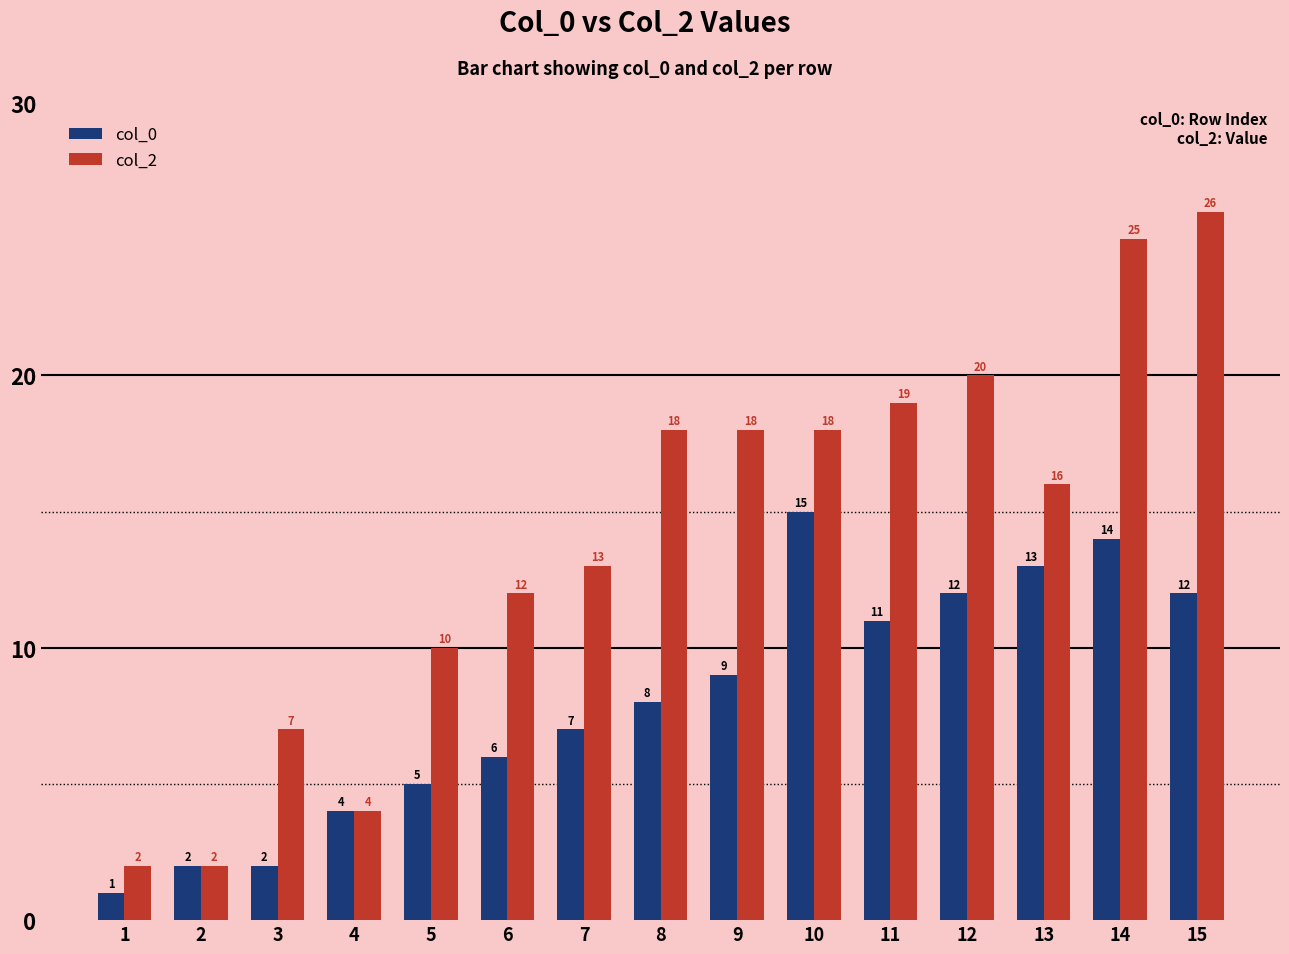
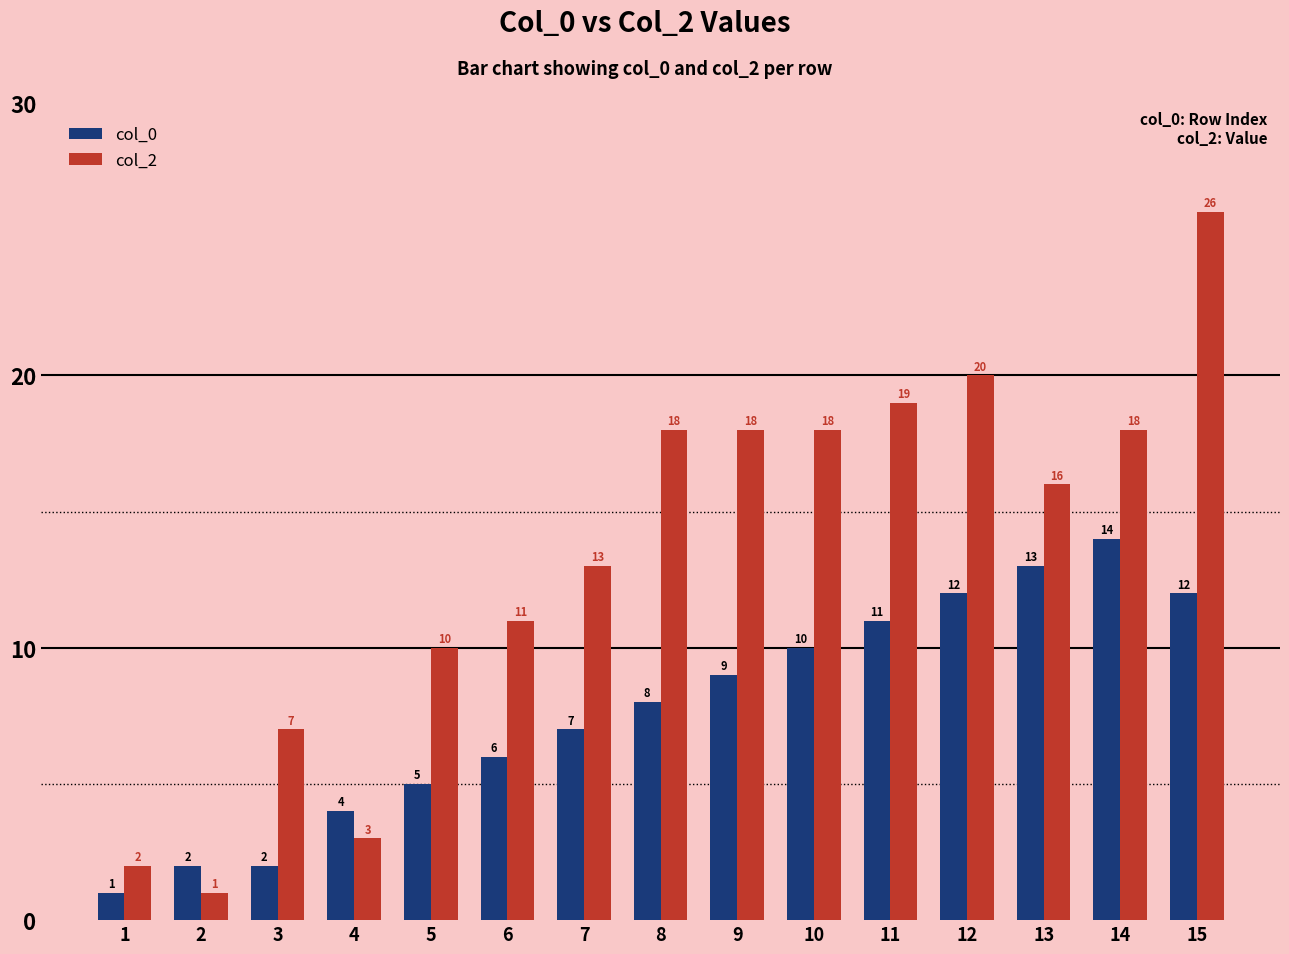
col_2, 2: 2 -> 1
col_2, 4: 4 -> 3
col_2, 6: 12 -> 11
col_0, 10: 15 -> 10
col_2, 14: 25 -> 18
